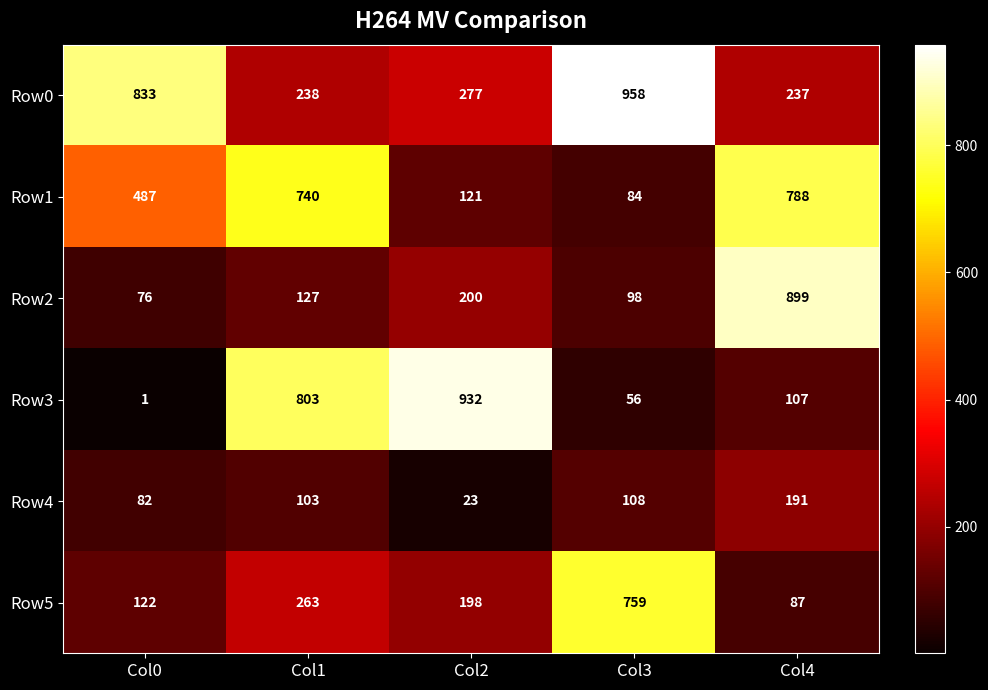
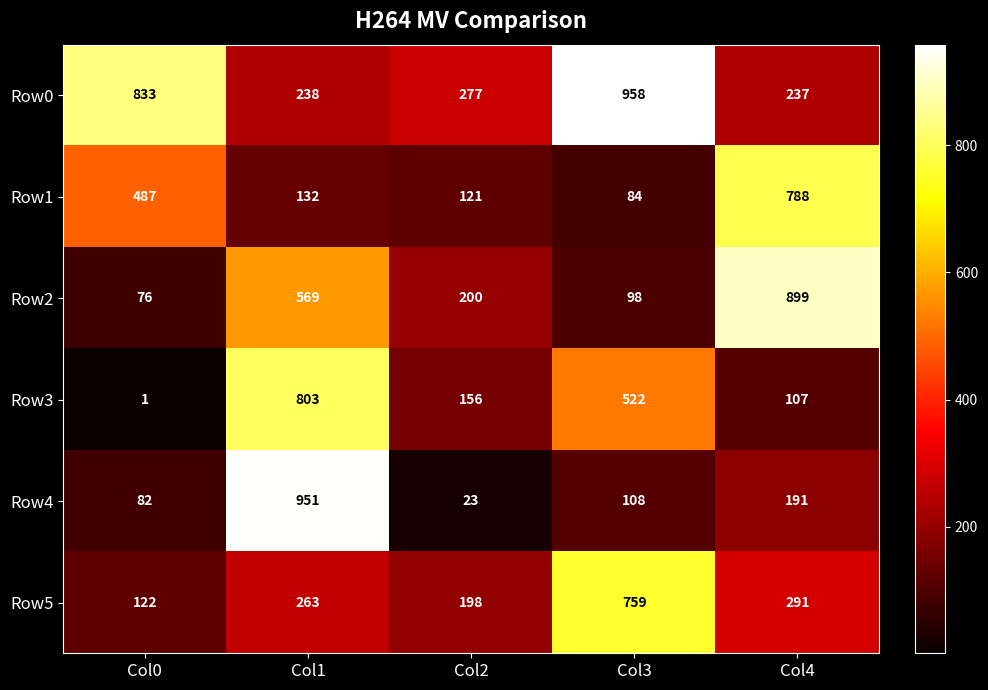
Row1, Col1: 740 -> 132
Row2, Col1: 127 -> 569
Row3, Col2: 932 -> 156
Row3, Col3: 56 -> 522
Row4, Col1: 103 -> 951
Row5, Col4: 87 -> 291
